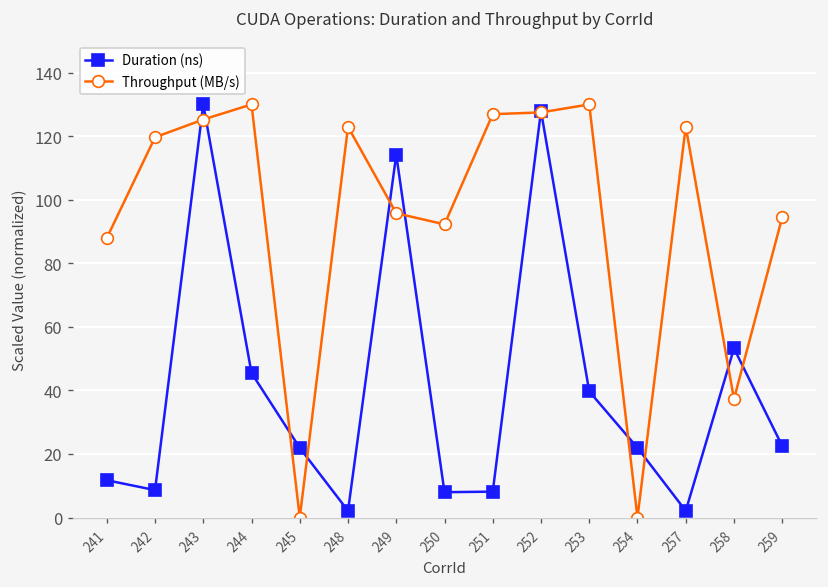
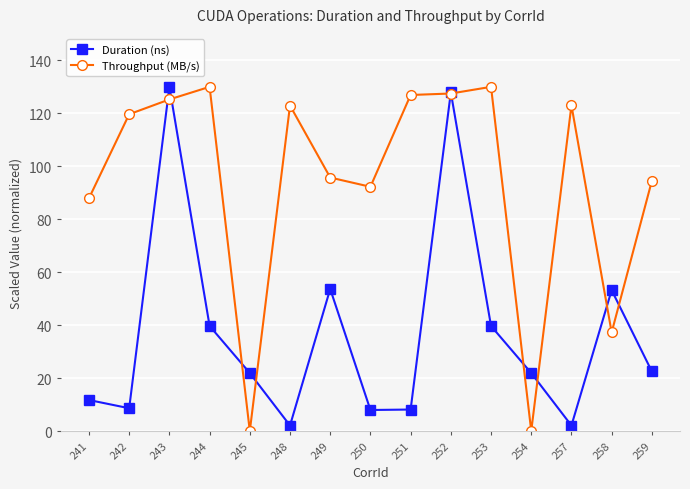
Duration (ns), 244: 45 -> 40
Duration (ns), 249: 114 -> 54
